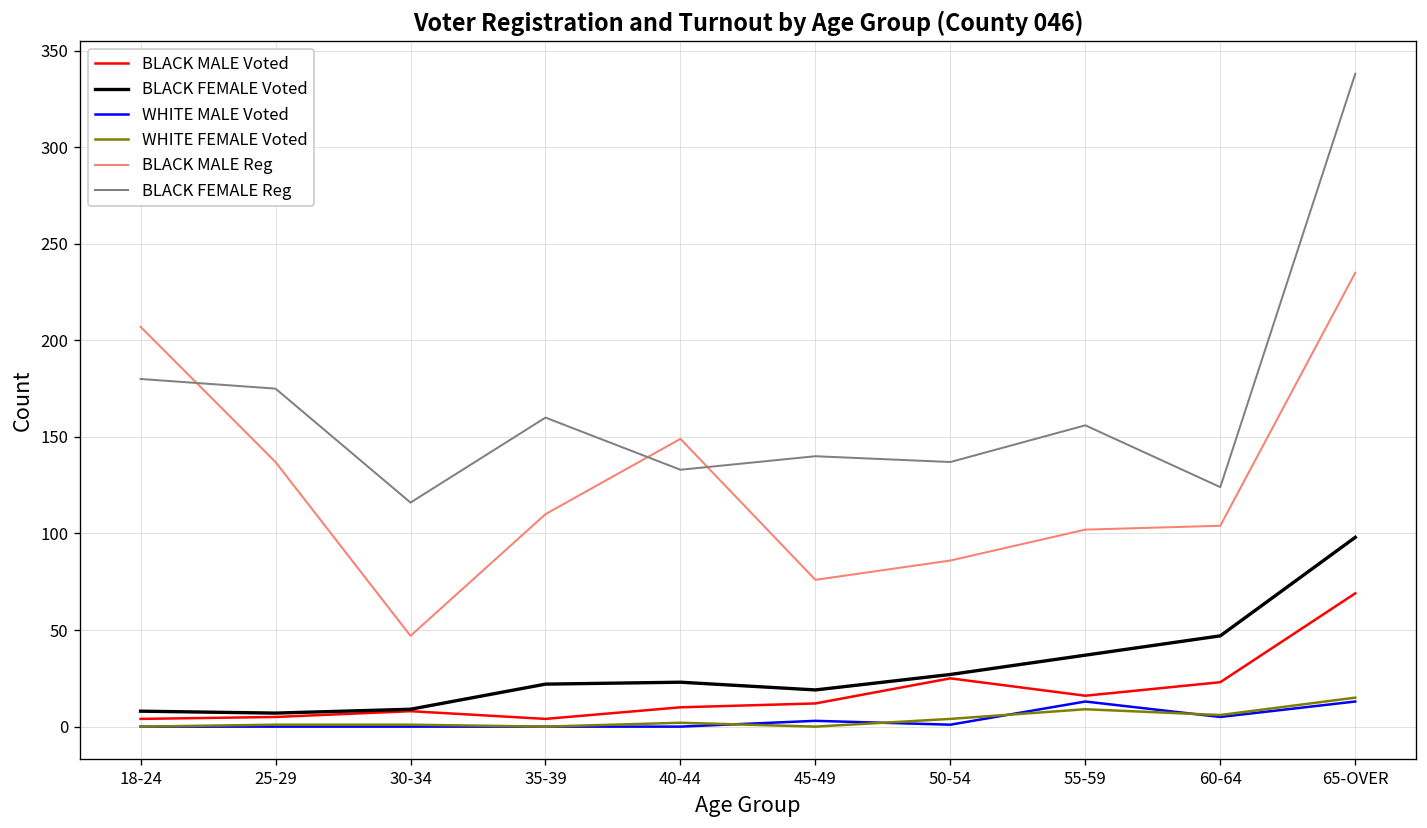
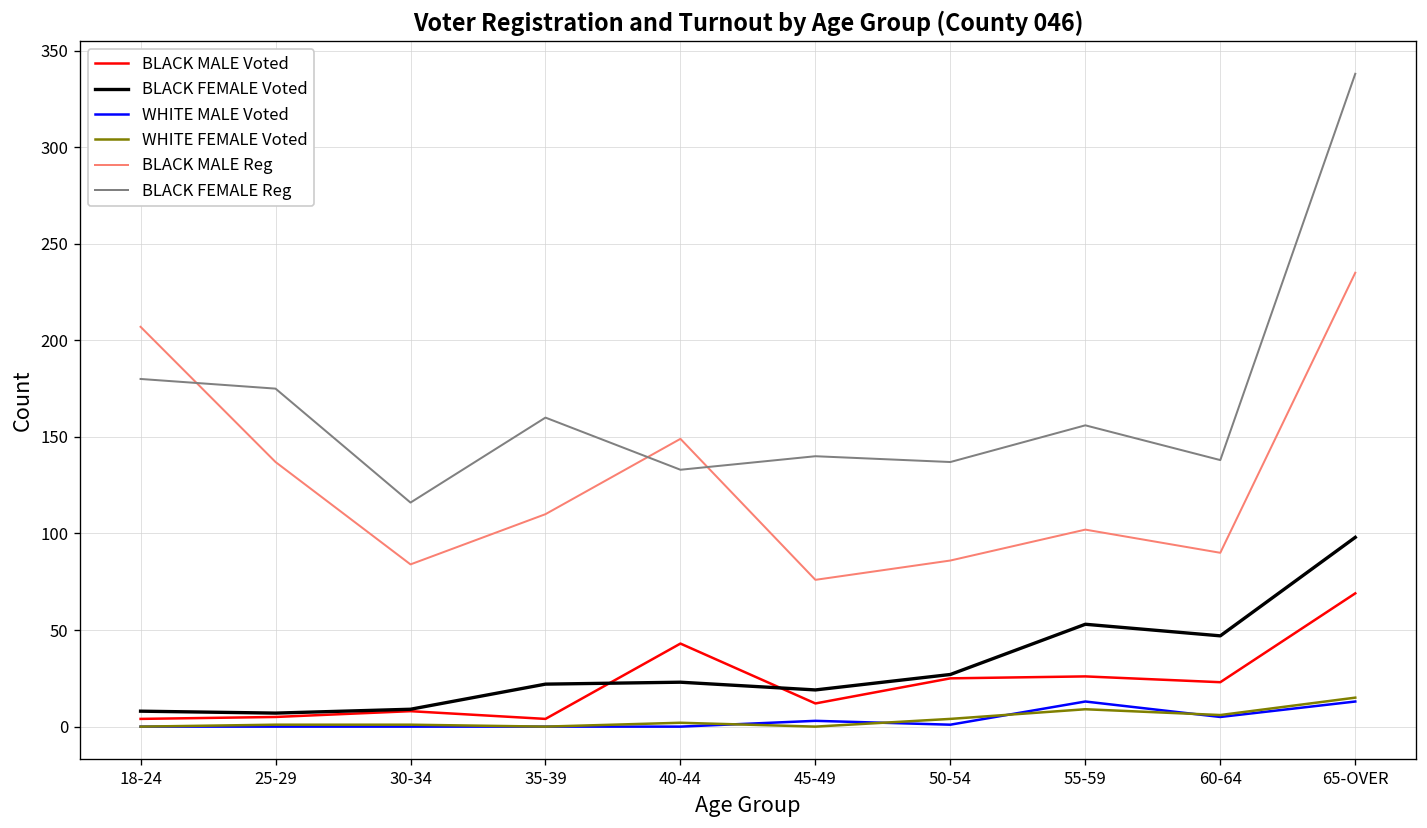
BLACK MALE Reg, 30-34: 47 -> 84
BLACK MALE Voted, 40-44: 10 -> 43
BLACK MALE Voted, 55-59: 16 -> 26
BLACK FEMALE Voted, 55-59: 37 -> 53
BLACK MALE Reg, 60-64: 104 -> 90
BLACK FEMALE Reg, 60-64: 124 -> 138
